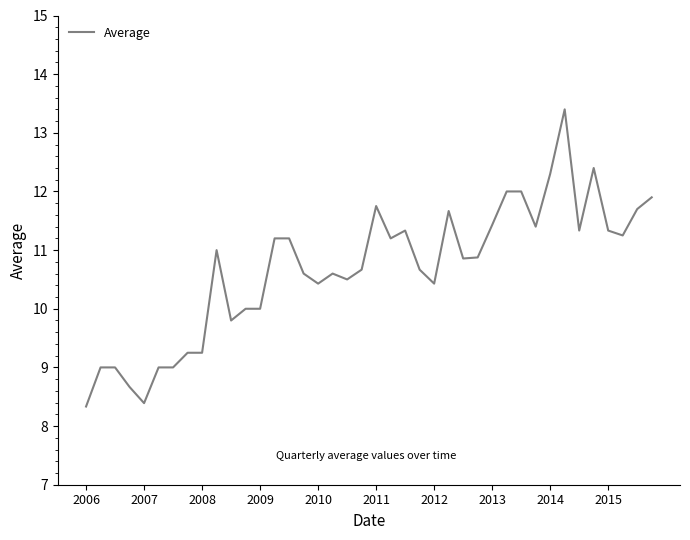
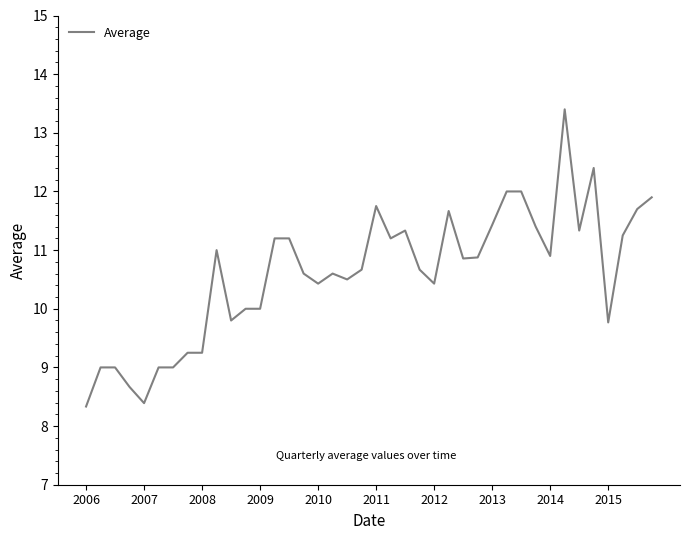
2014: 12.3 -> 10.9
2015: 11.3 -> 9.8
